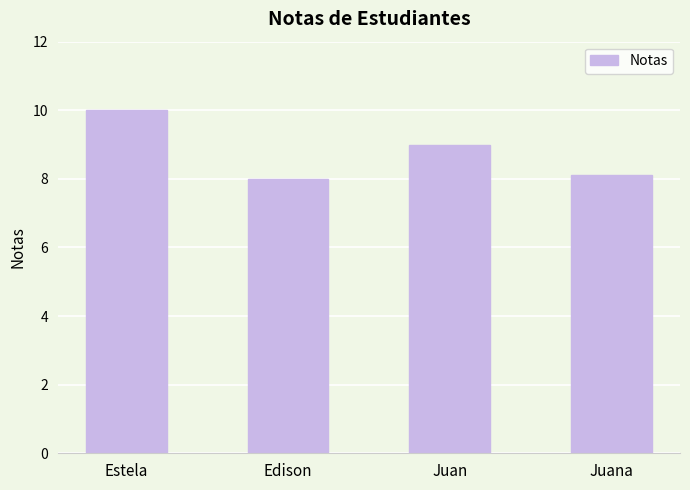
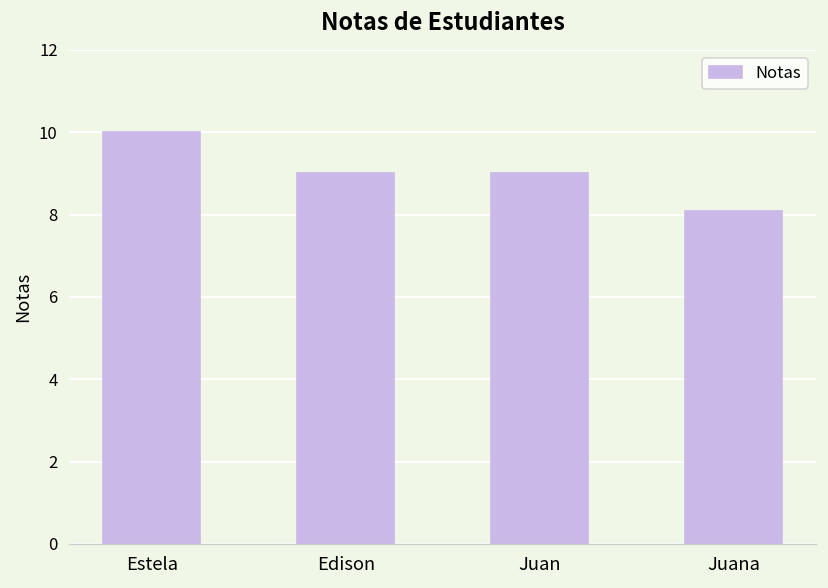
Edison: 8 -> 9
